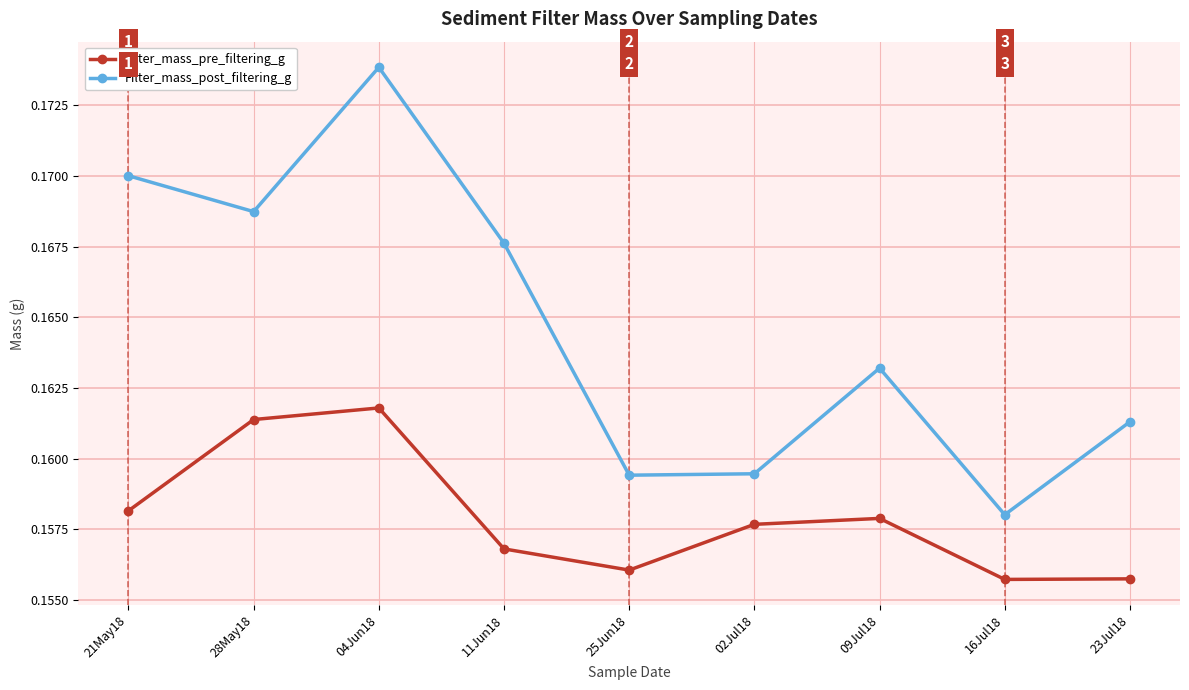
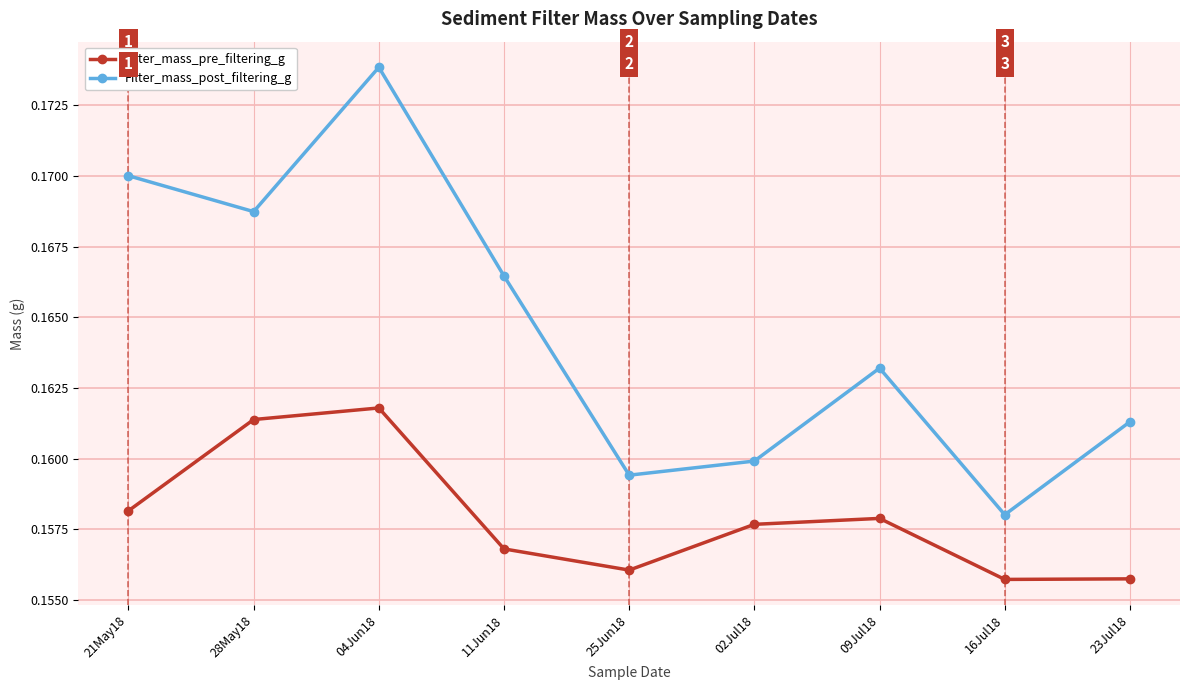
Filter_mass_post_filtering_g, 11Jun18: 0.1676 -> 0.1665
Filter_mass_post_filtering_g, 02Jul18: 0.1595 -> 0.1599
